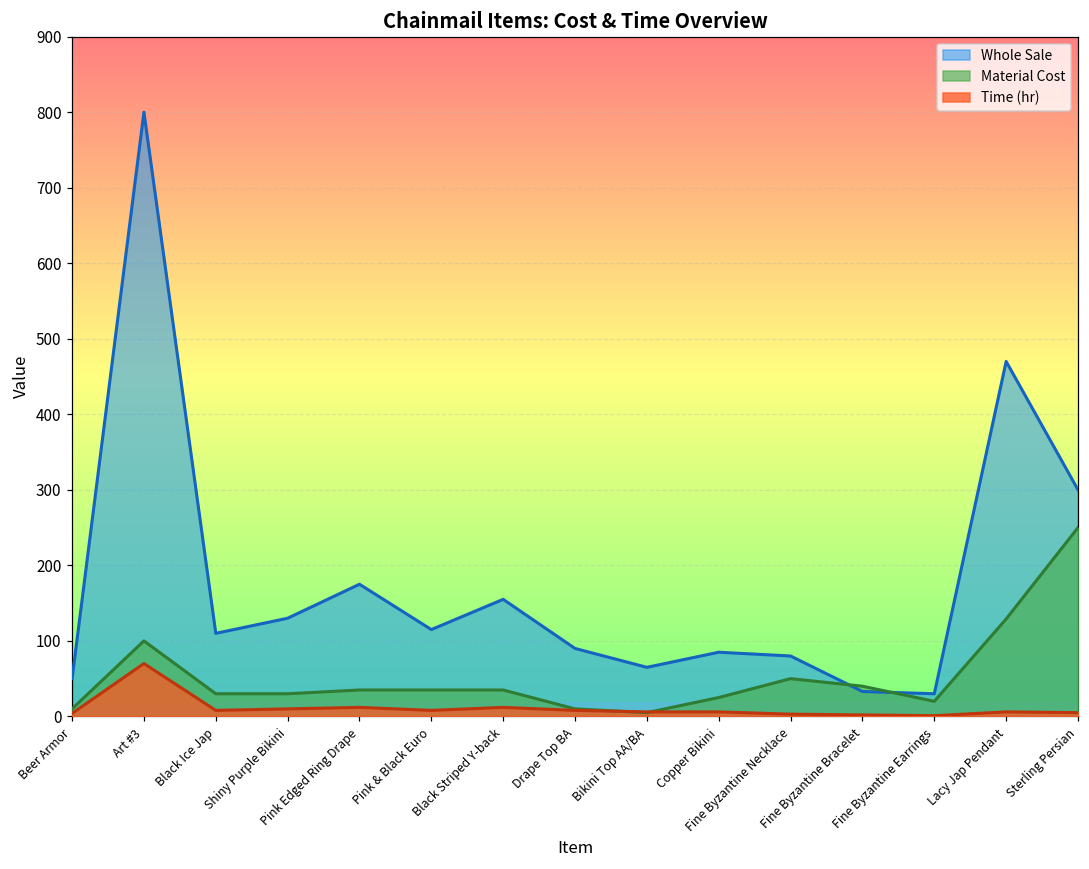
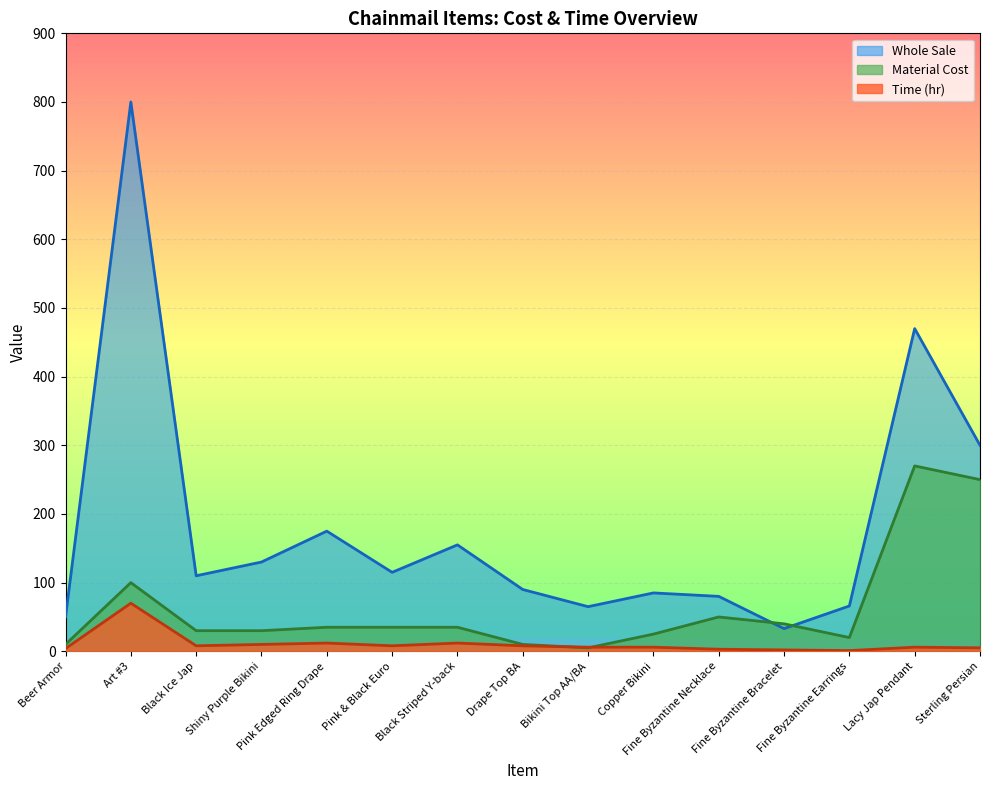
Whole Sale, Fine Byzantine Earrings: 30 -> 70
Material Cost, Lacy Jap Pendant: 130 -> 270
